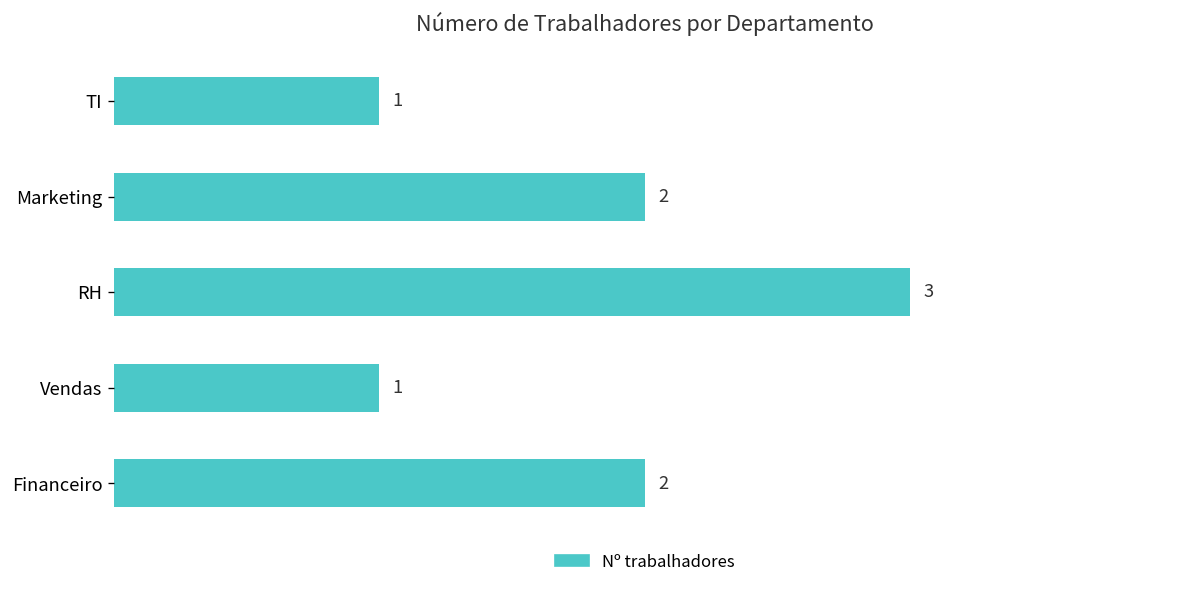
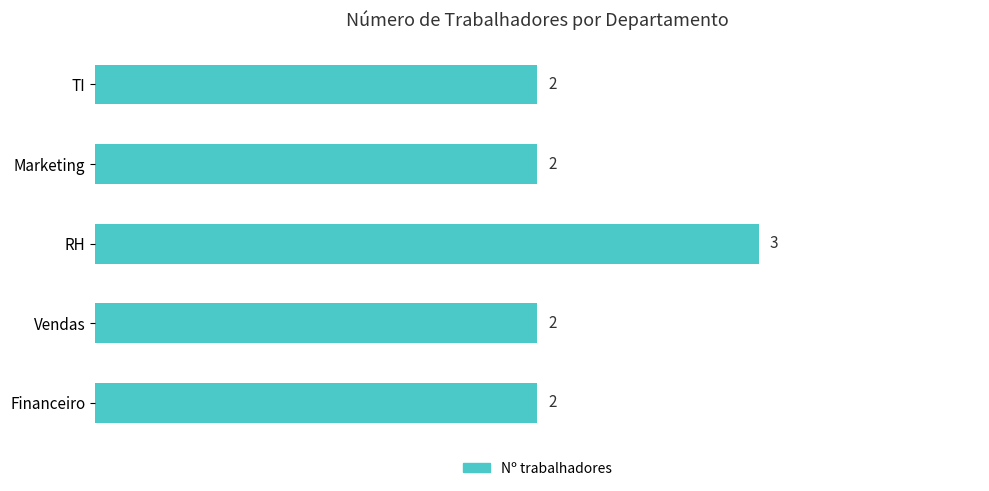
TI: 1 -> 2
Vendas: 1 -> 2
